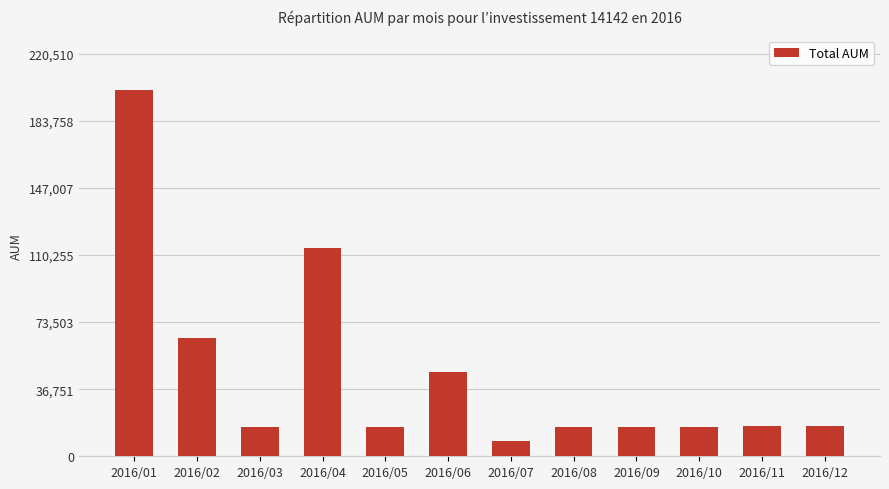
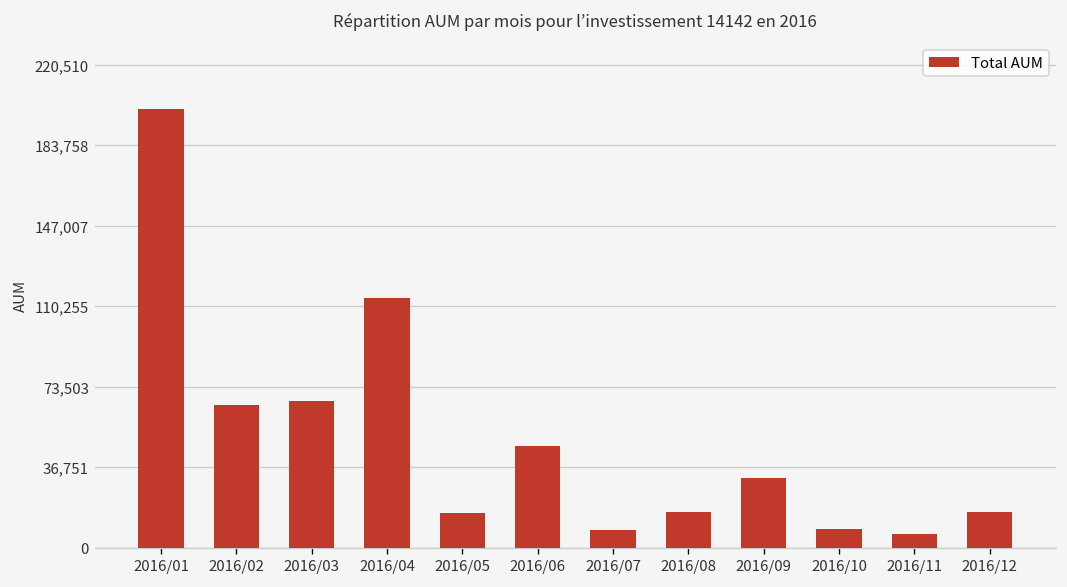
2016/03: 16,000 -> 67,000
2016/09: 16,000 -> 32,000
2016/10: 16,000 -> 9,000
2016/11: 16,000 -> 6,000
